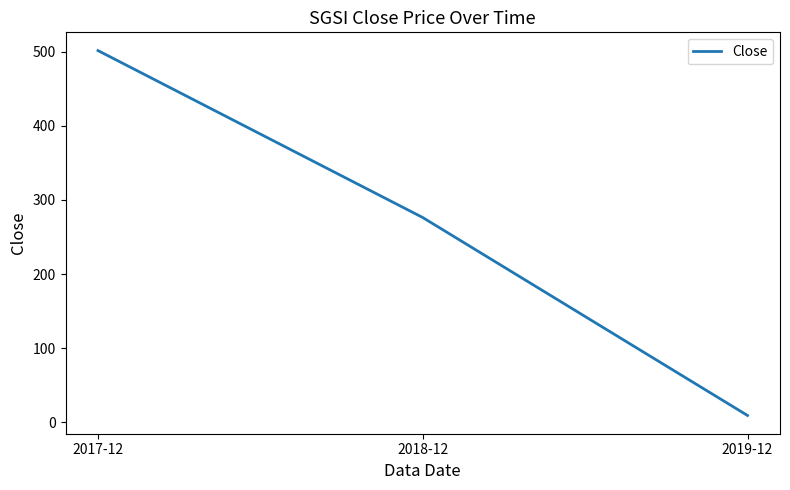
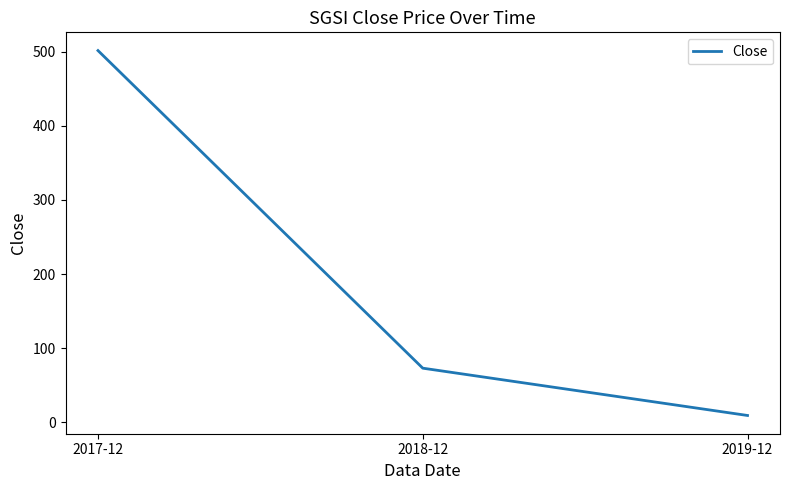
2018-12: 280 -> 70
